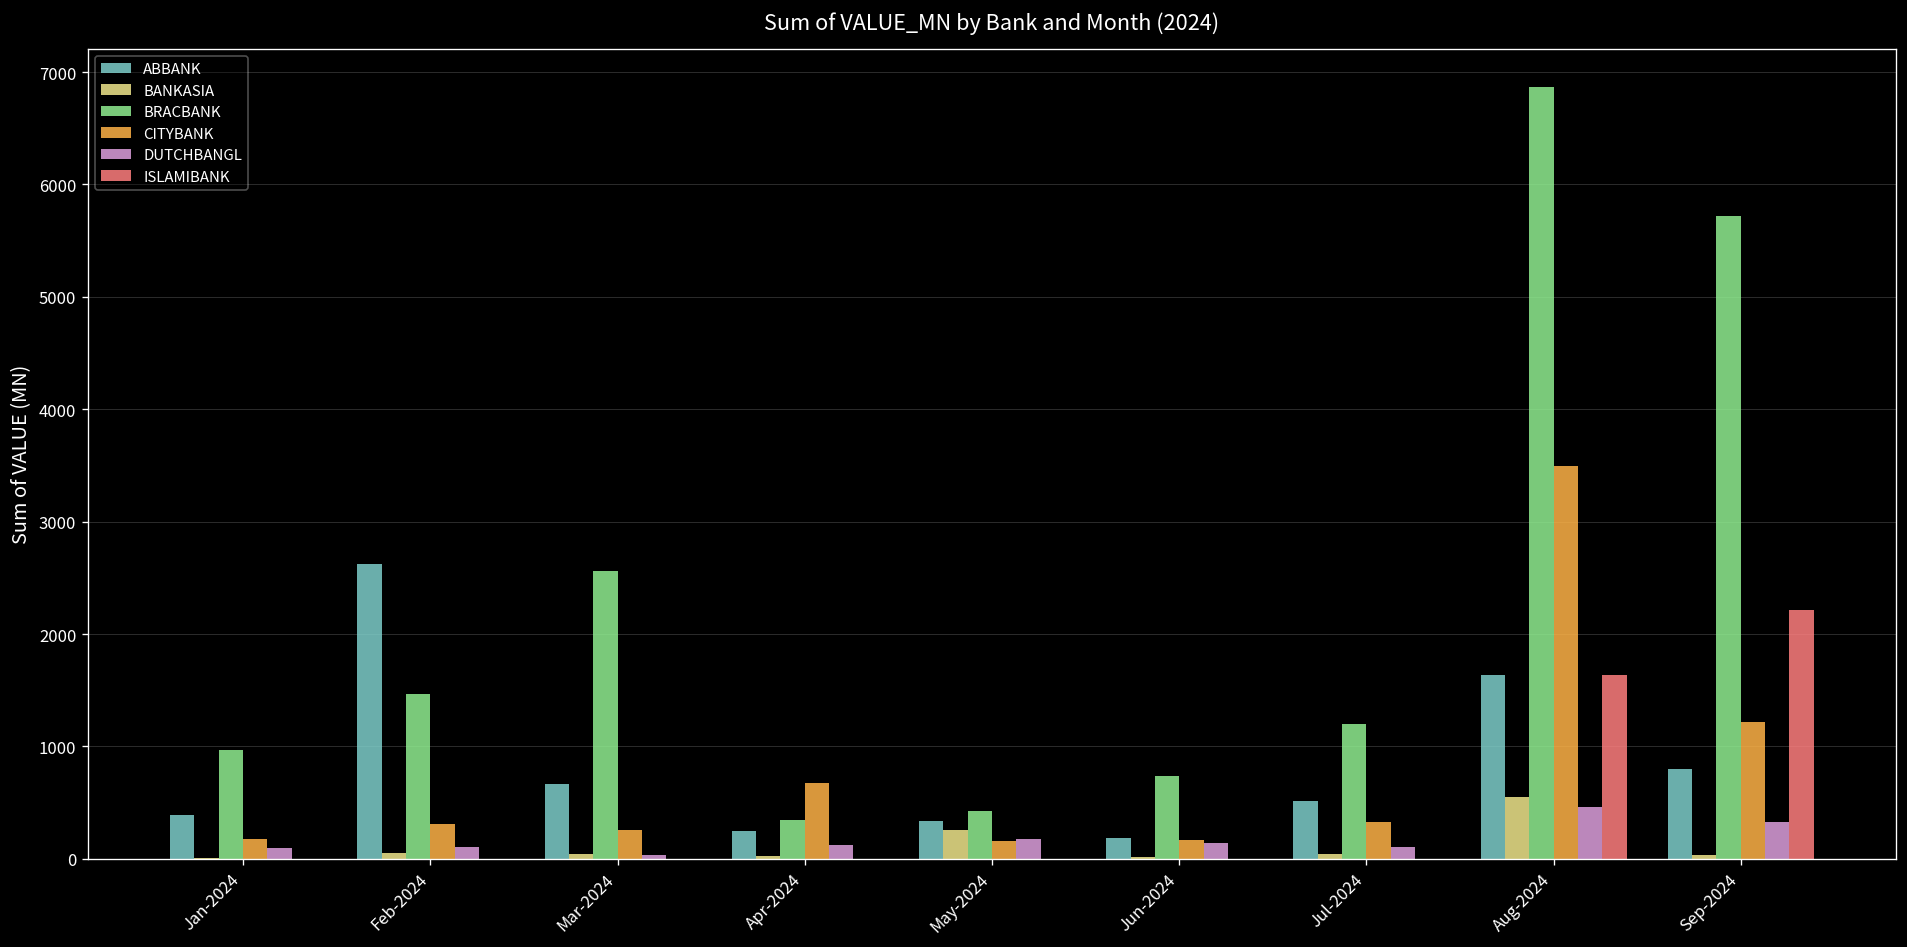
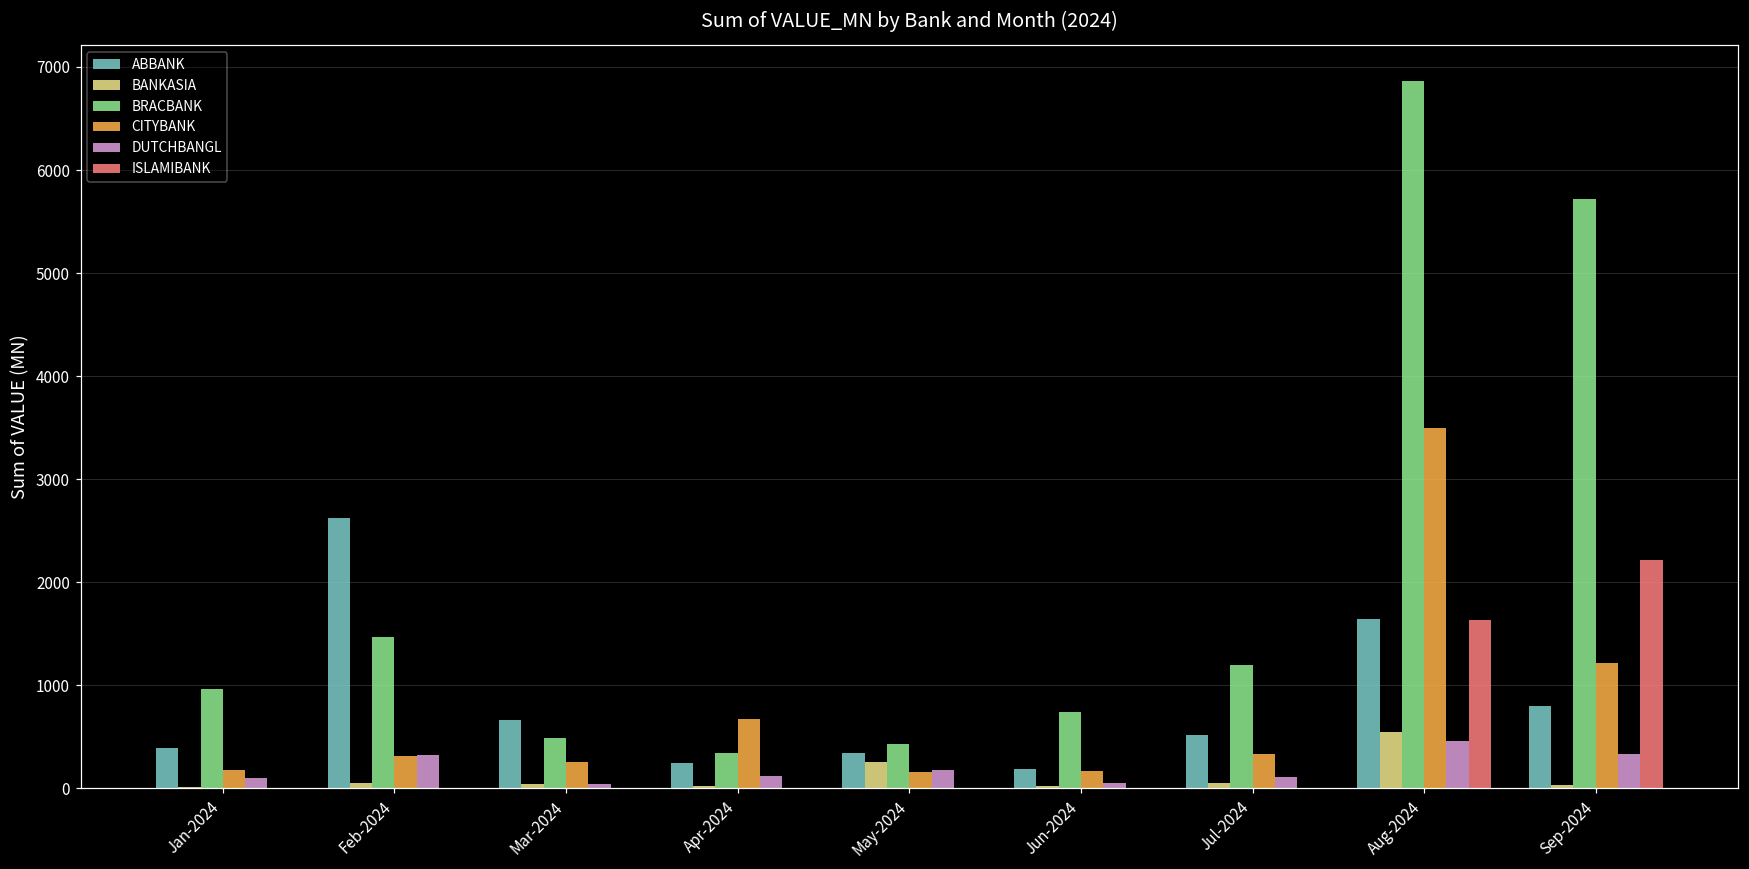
DUTCHBANGL, Feb-2024: 100 -> 300
BRACBANK, Mar-2024: 2600 -> 500
DUTCHBANGL, Jun-2024: 100 -> 0
